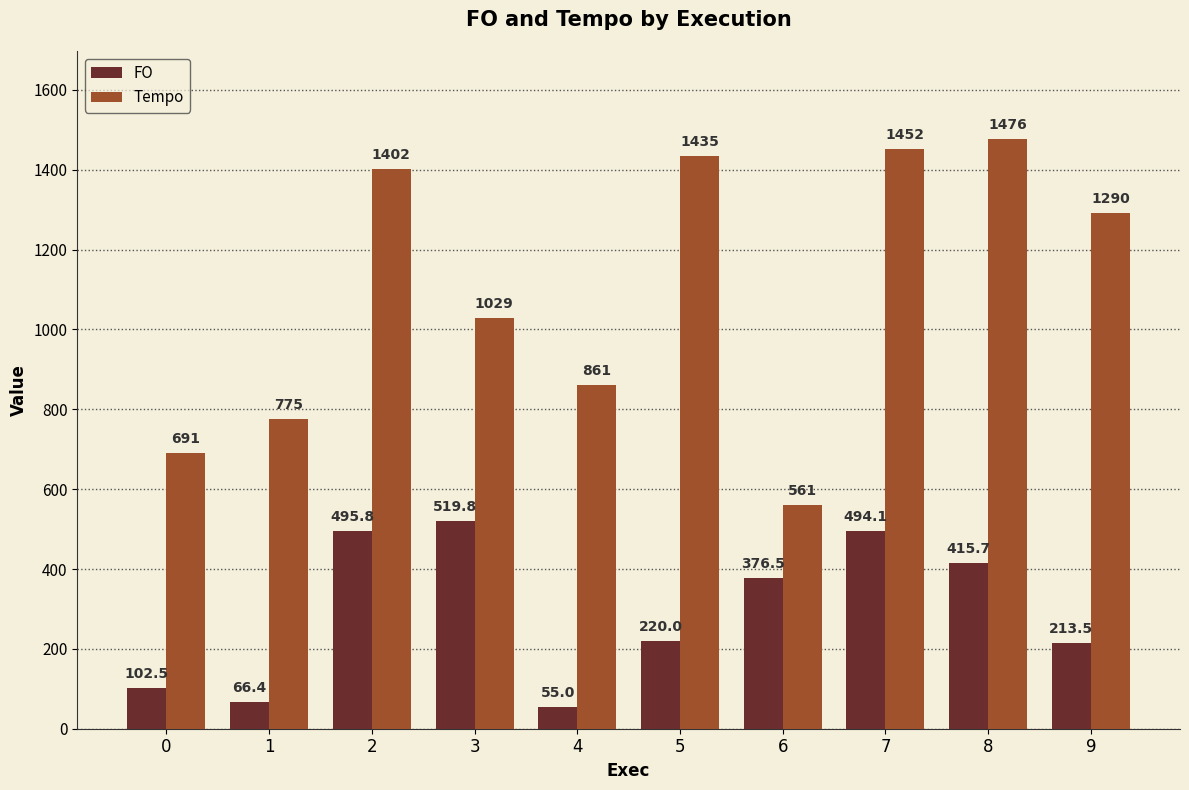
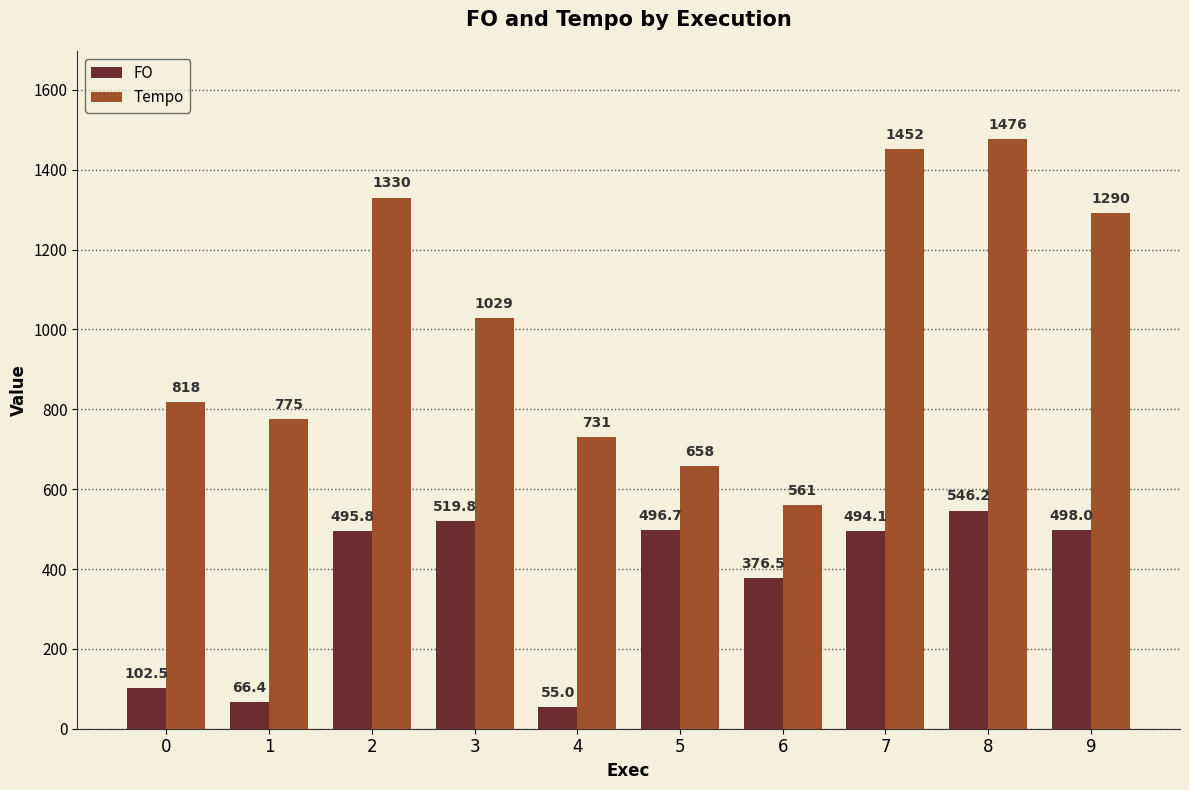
Tempo, 0: 691 -> 818
Tempo, 2: 1402 -> 1330
Tempo, 4: 861 -> 731
FO, 5: 220.0 -> 496.7
Tempo, 5: 1435 -> 658
FO, 8: 415.7 -> 546.2
FO, 9: 213.5 -> 498.0
